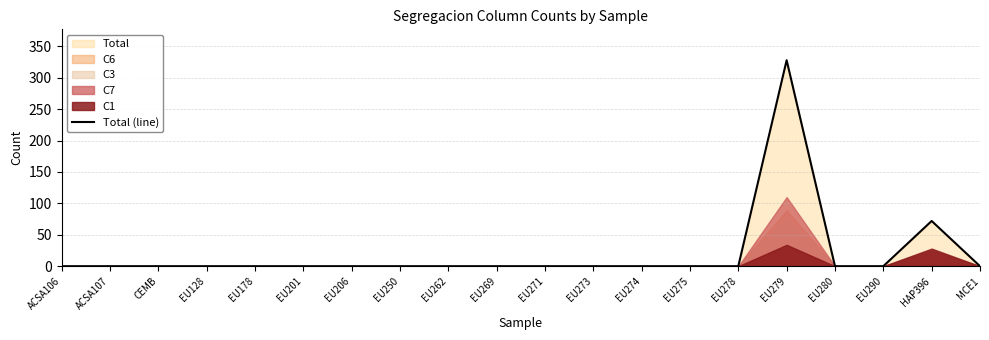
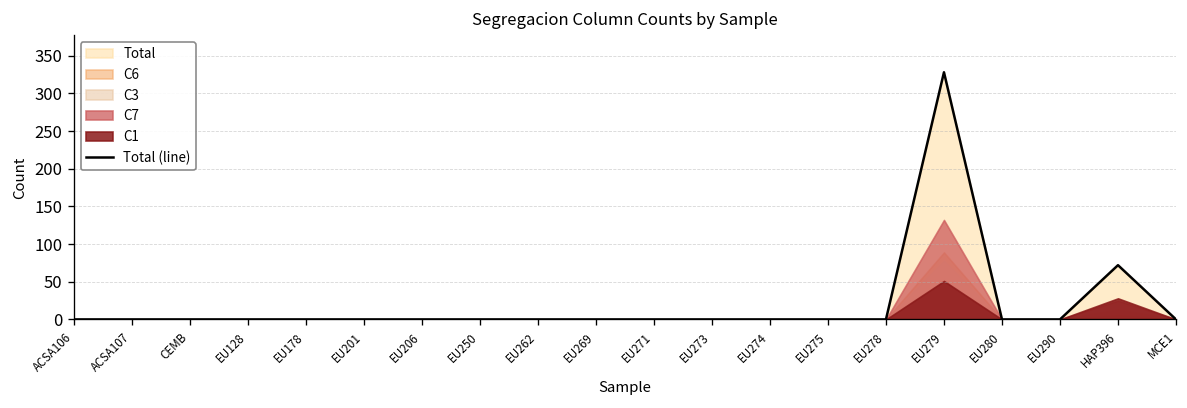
C7, EU279: 110 -> 130
C1, EU279: 30 -> 50
